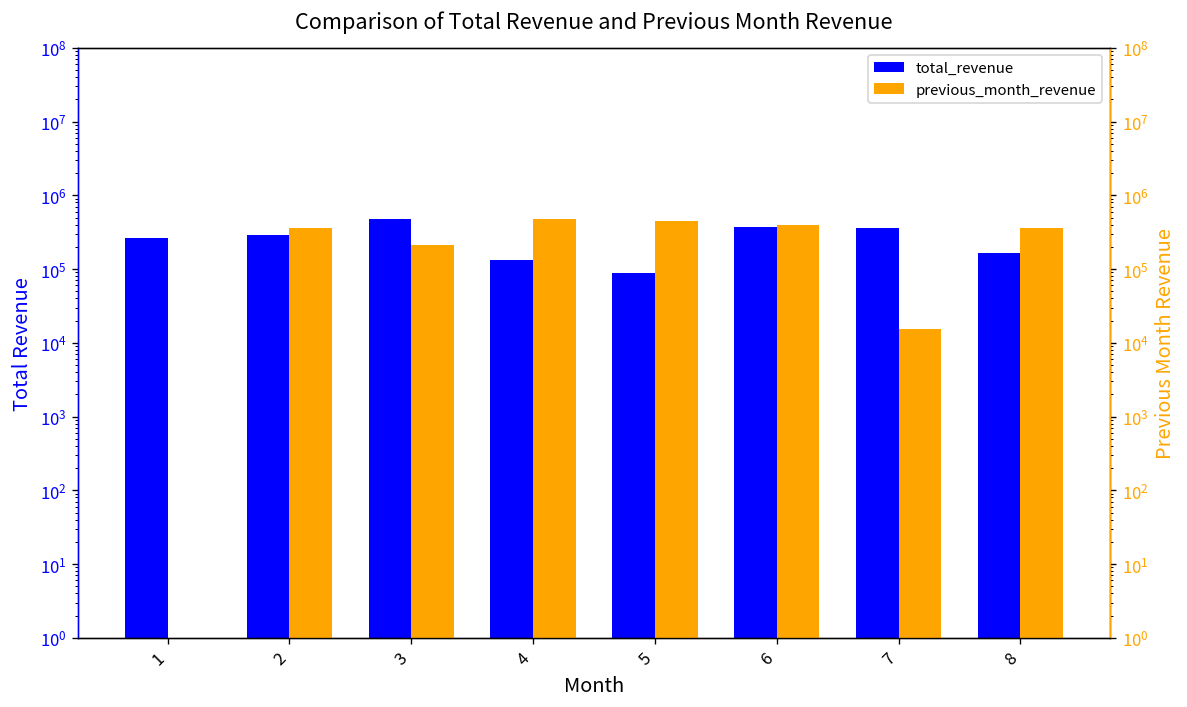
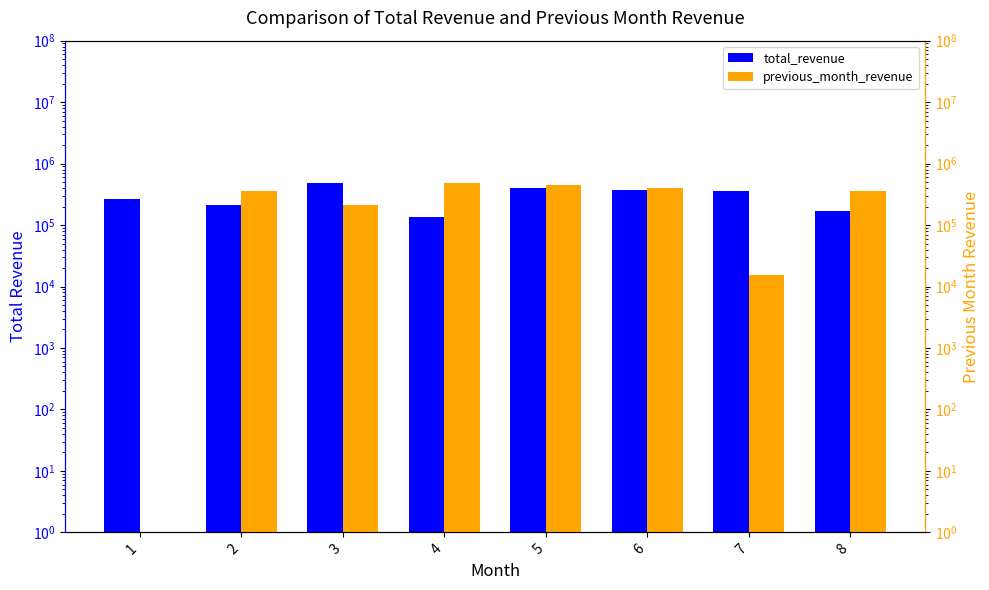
total_revenue, 2: 300000 -> 210000
total_revenue, 5: 90000 -> 400000
